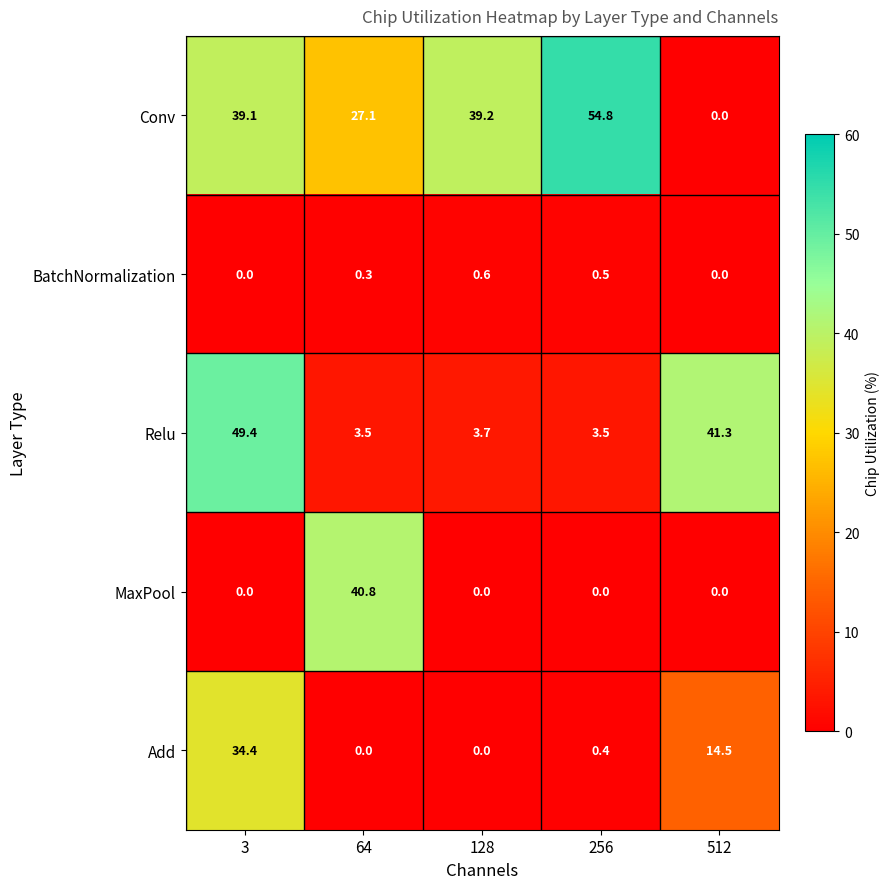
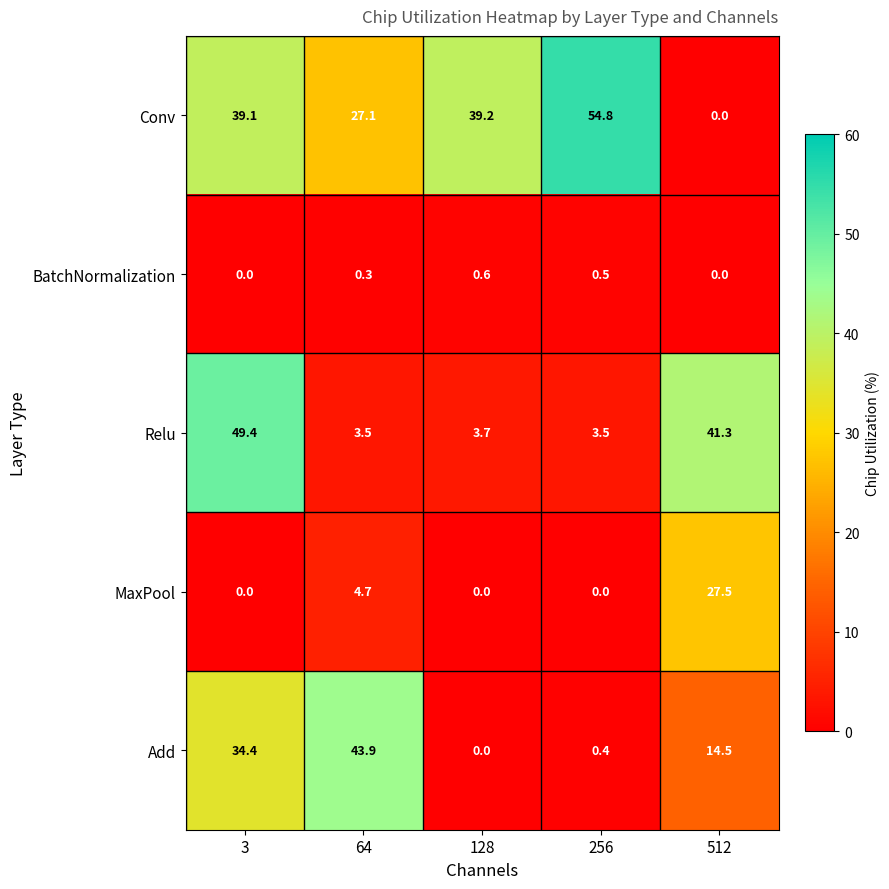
MaxPool, 64: 40.8 -> 4.7
MaxPool, 512: 0.0 -> 27.5
Add, 64: 0.0 -> 43.9
